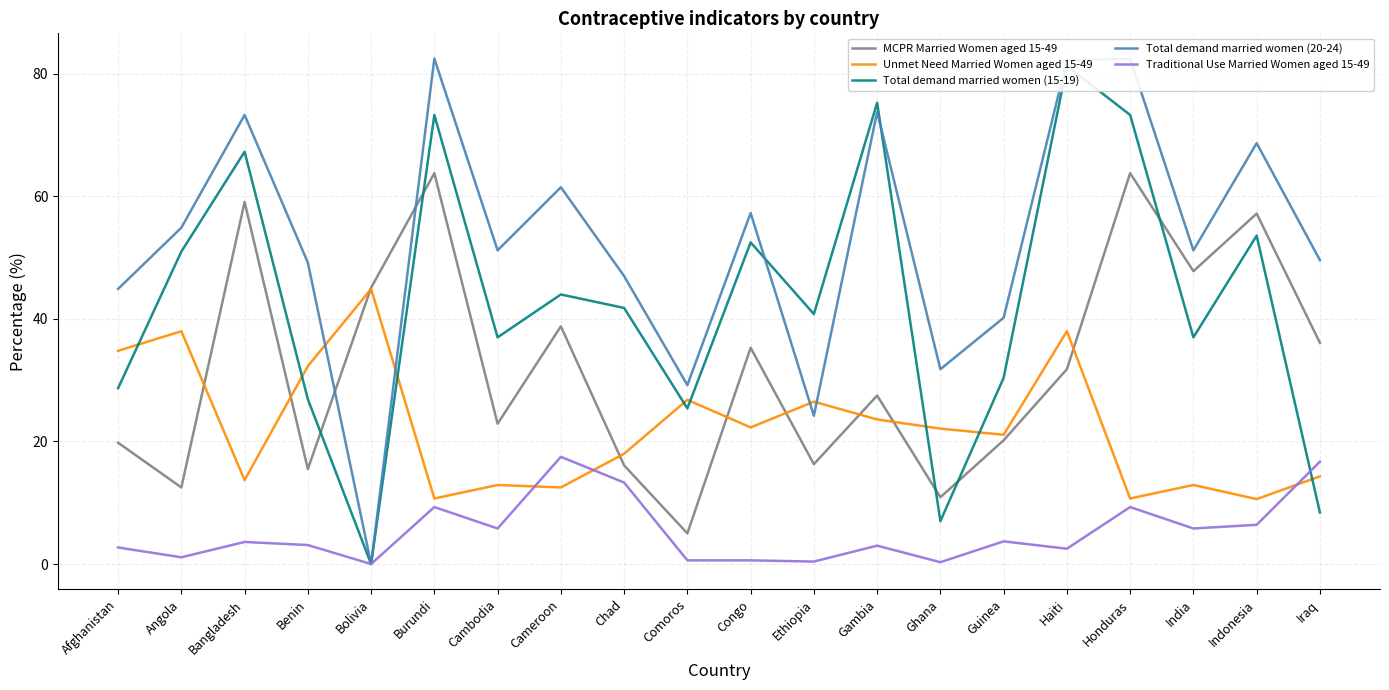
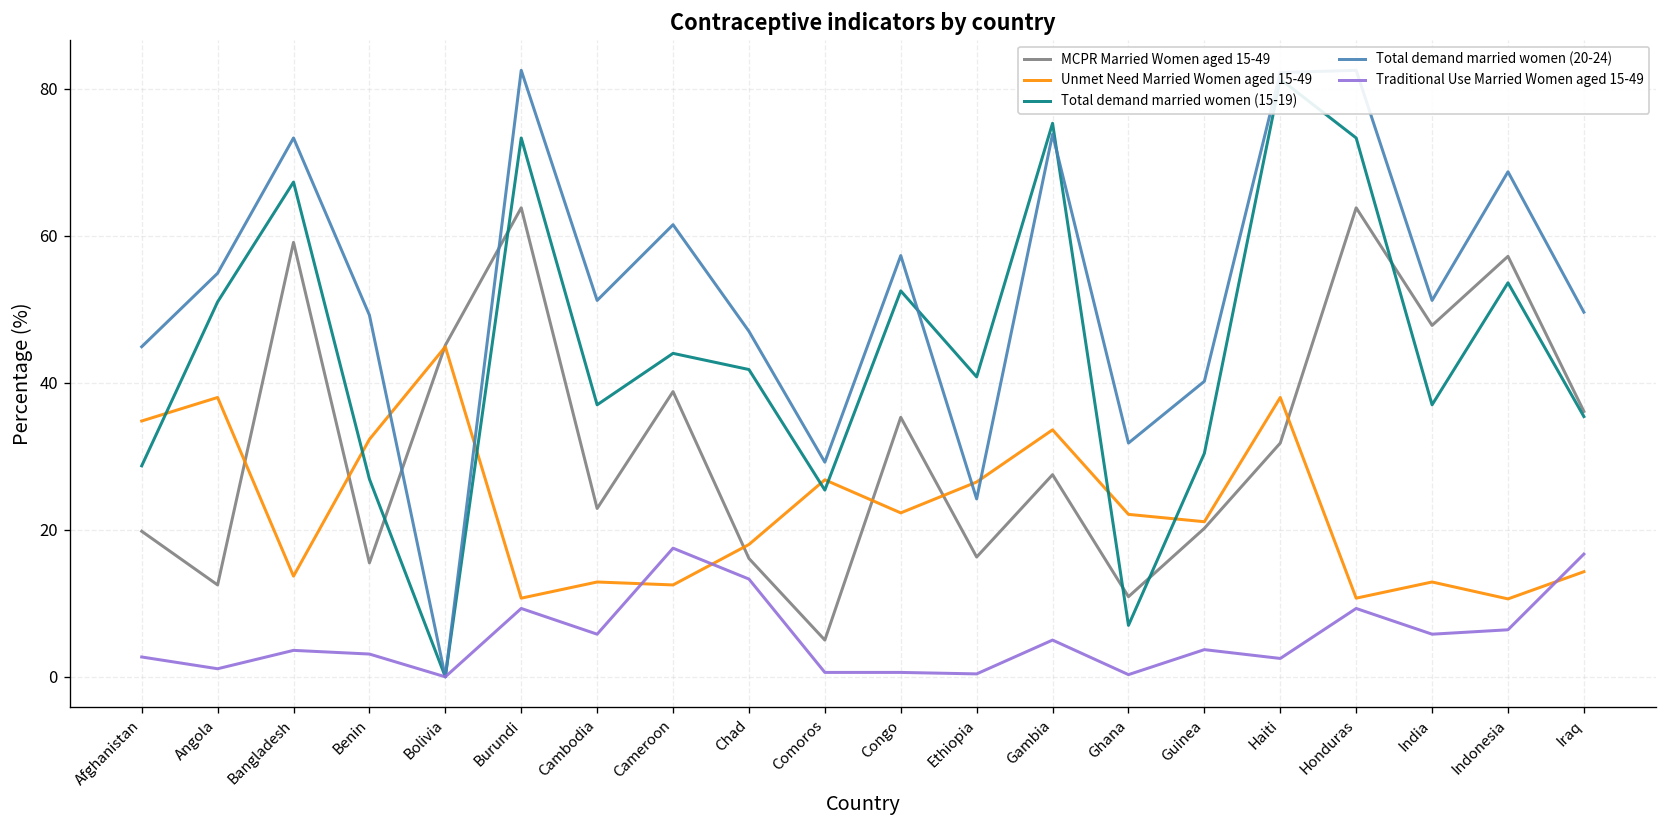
Unmet Need Married Women aged 15-49, Gambia: 24 -> 34
Traditional Use Married Women aged 15-49, Gambia: 3 -> 5
Total demand married women (15-19), Iraq: 8 -> 35
